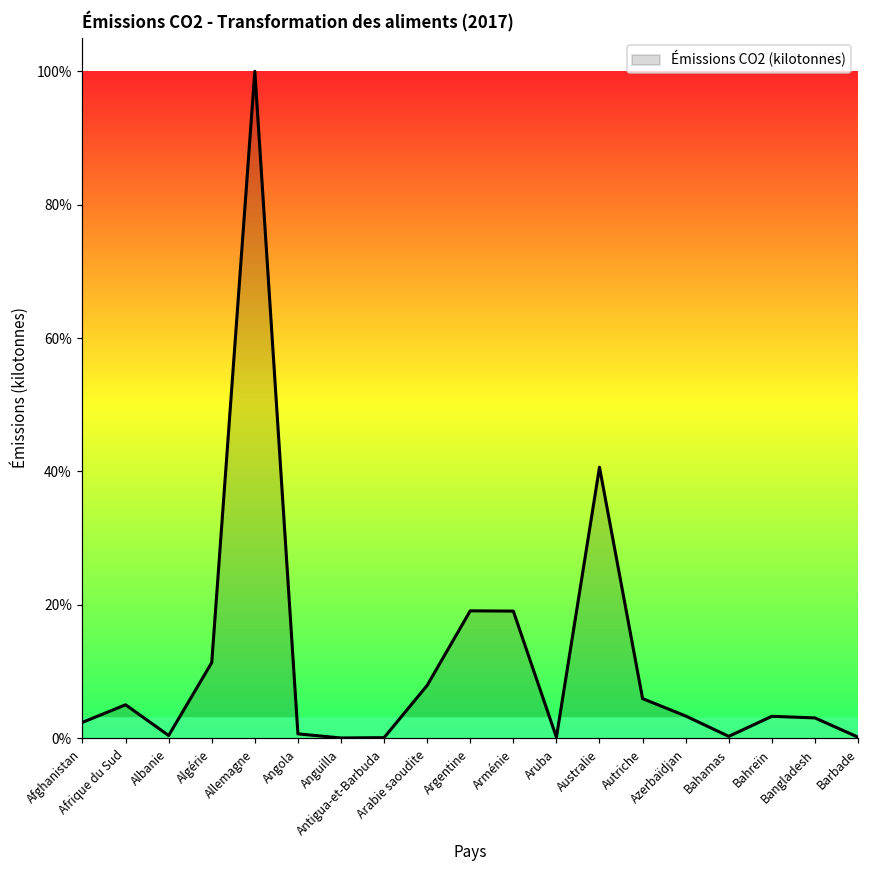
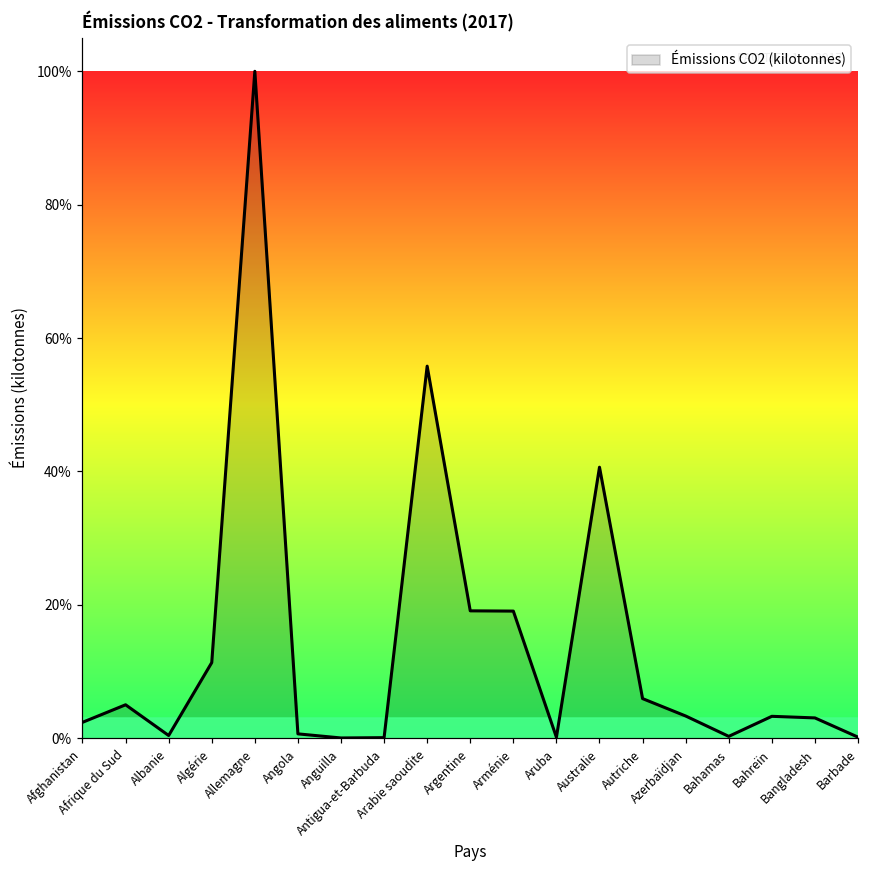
Arabie saoudite: 8% -> 56%
